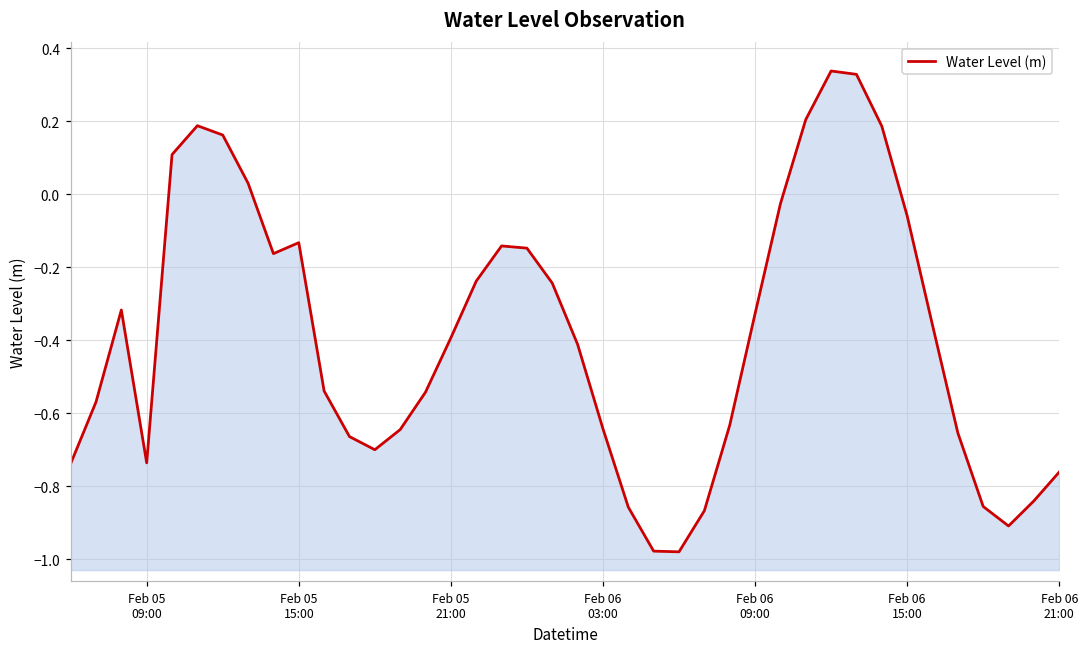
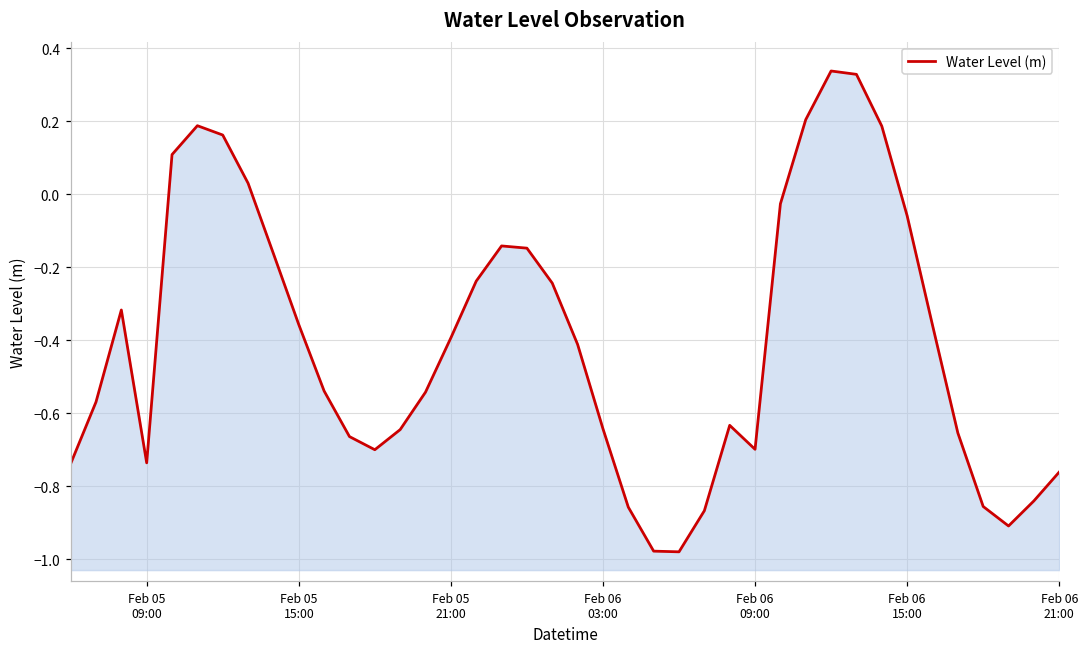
Feb 05 15:00: -0.13 -> -0.36
Feb 06 09:00: -0.33 -> -0.70
